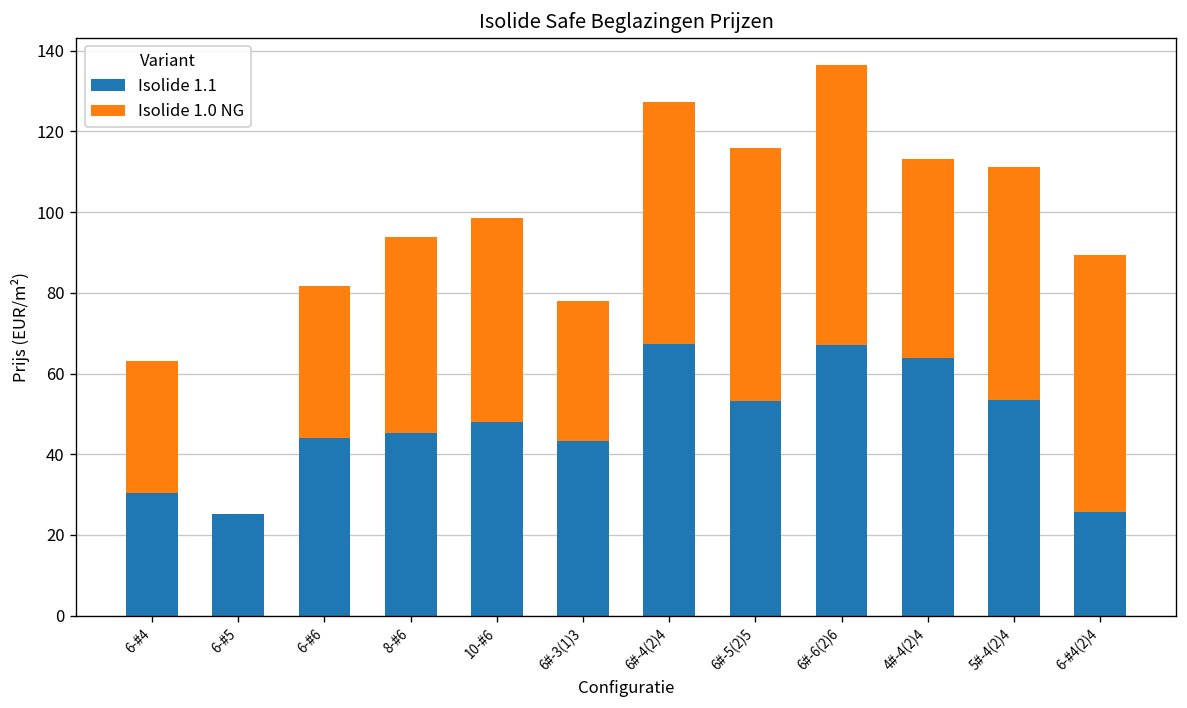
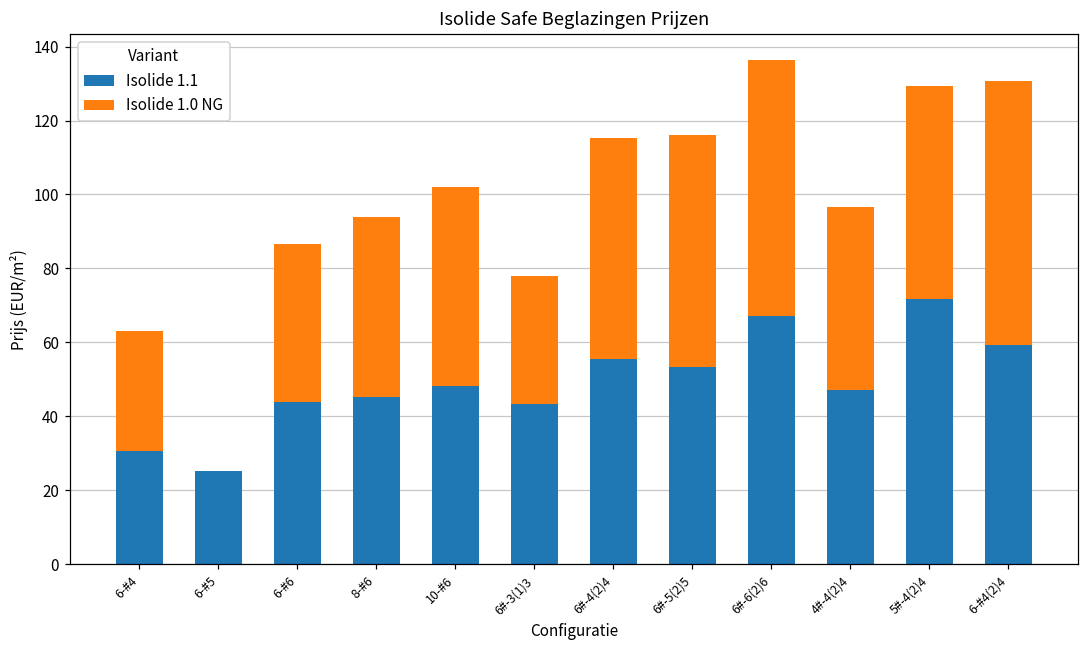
Isolide 1.0 NG, 6-#6: 38 -> 43
Isolide 1.0 NG, 10-#6: 50 -> 54
Isolide 1.1, 6#-4(2)4: 67 -> 55
Isolide 1.1, 4#-4(2)4: 64 -> 47
Isolide 1.1, 5#-4(2)4: 53 -> 72
Isolide 1.1, 6-#4(2)4: 26 -> 59
Isolide 1.0 NG, 6-#4(2)4: 64 -> 71
